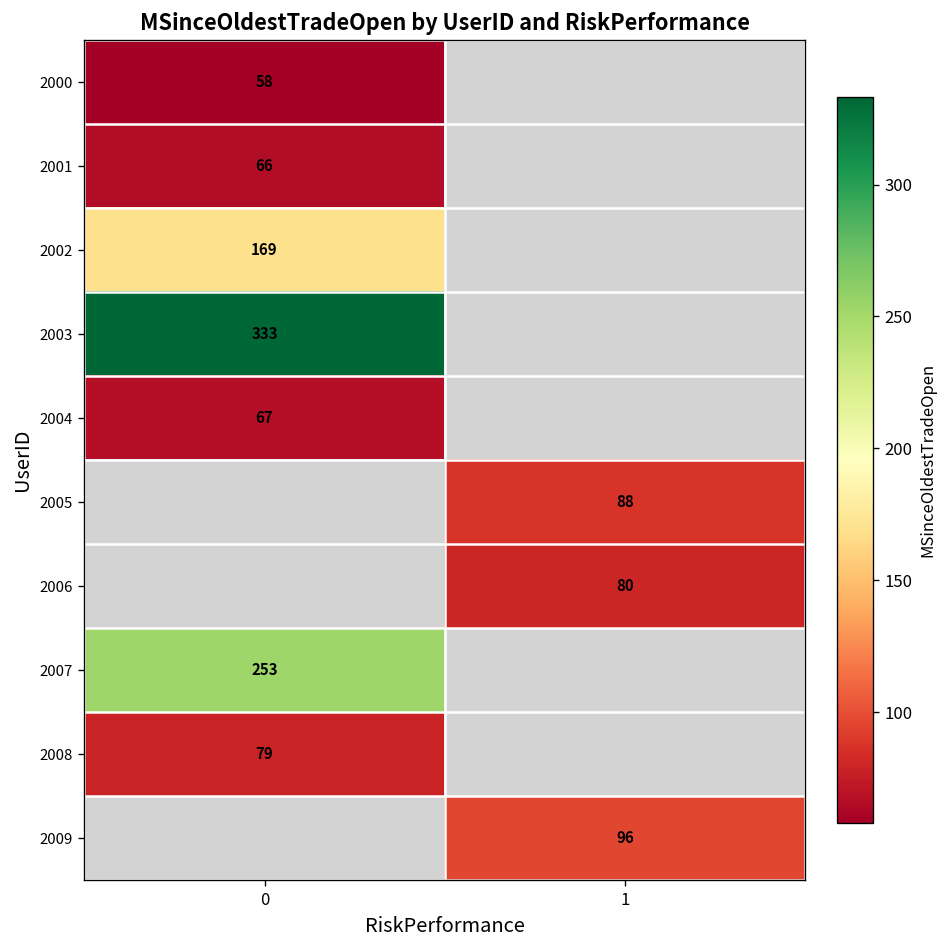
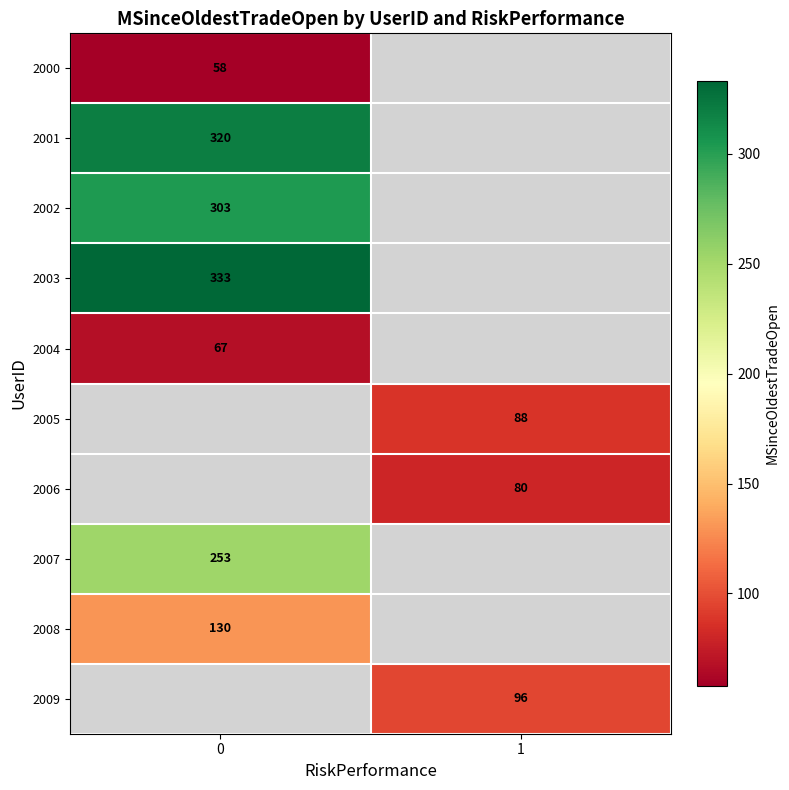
2001, 0: 66 -> 320
2002, 0: 169 -> 303
2008, 0: 79 -> 130
